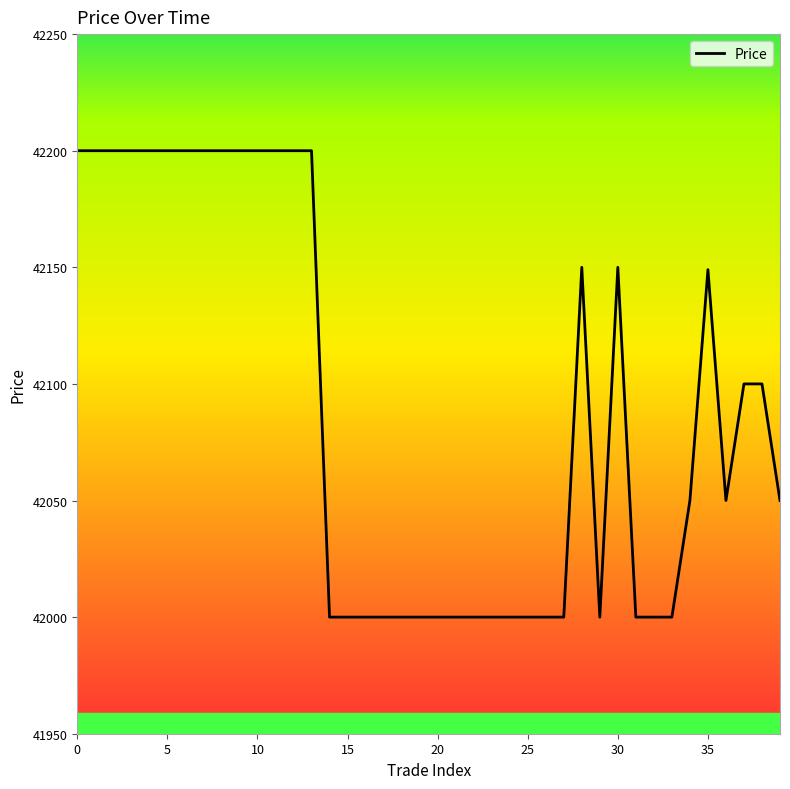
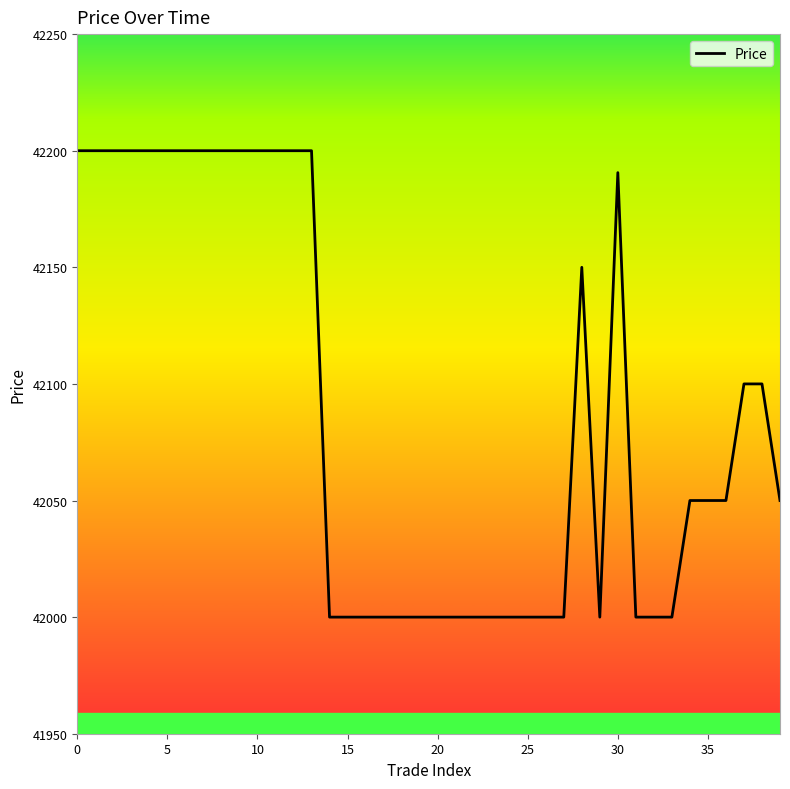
30: 42150 -> 42191
35: 42149 -> 42050
